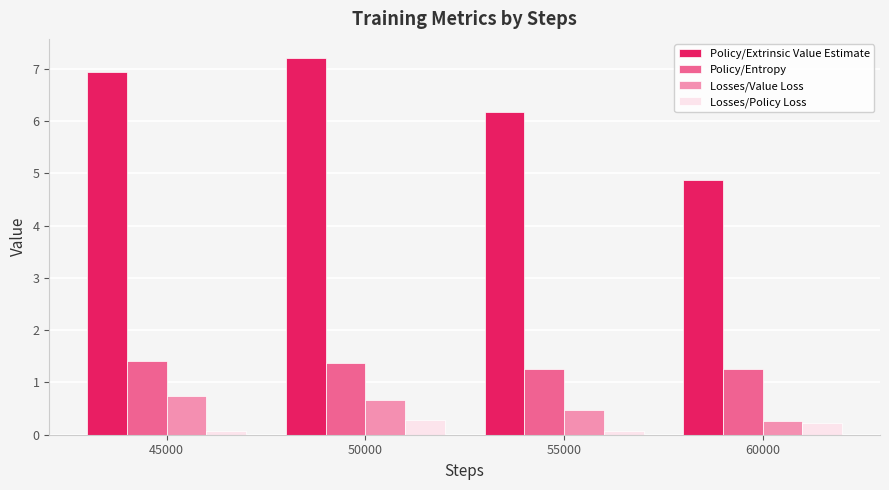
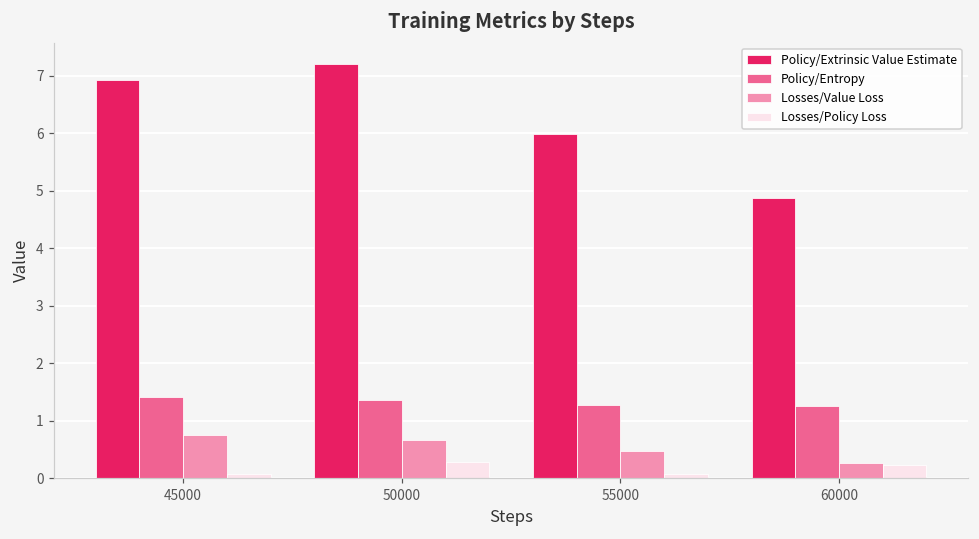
Policy/Extrinsic Value Estimate, 55000: 6.2 -> 6.0
